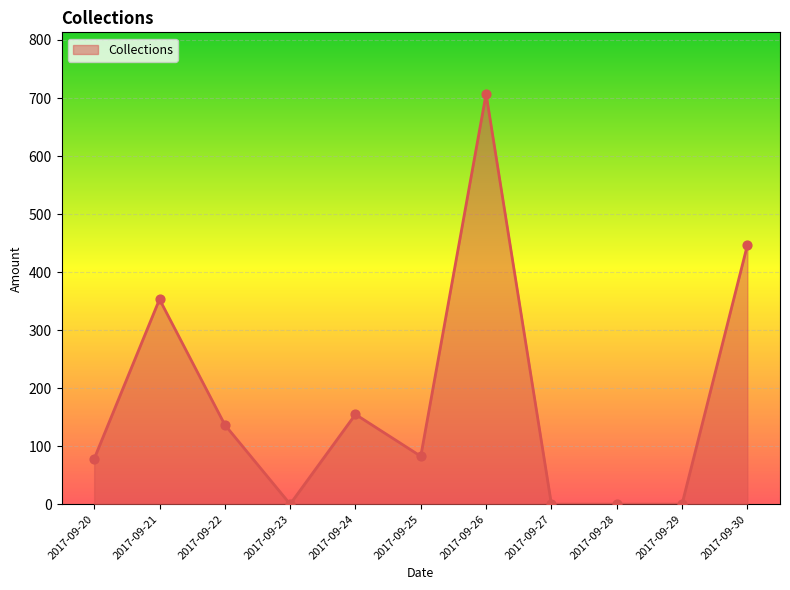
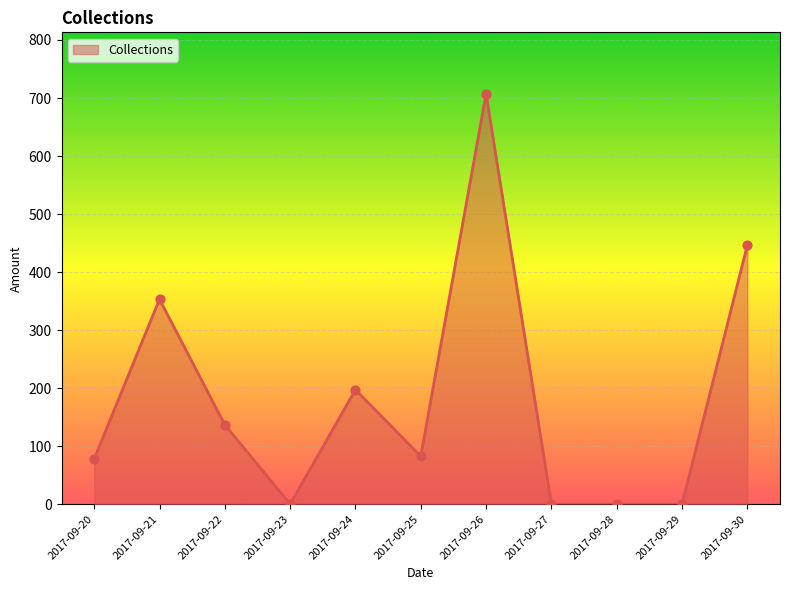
2017-09-24: 150 -> 200
